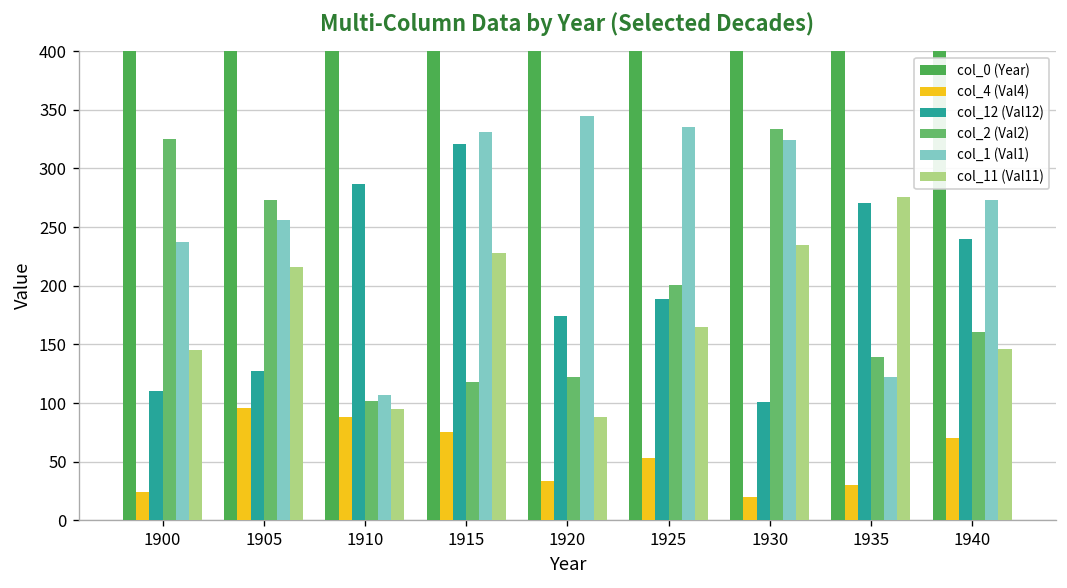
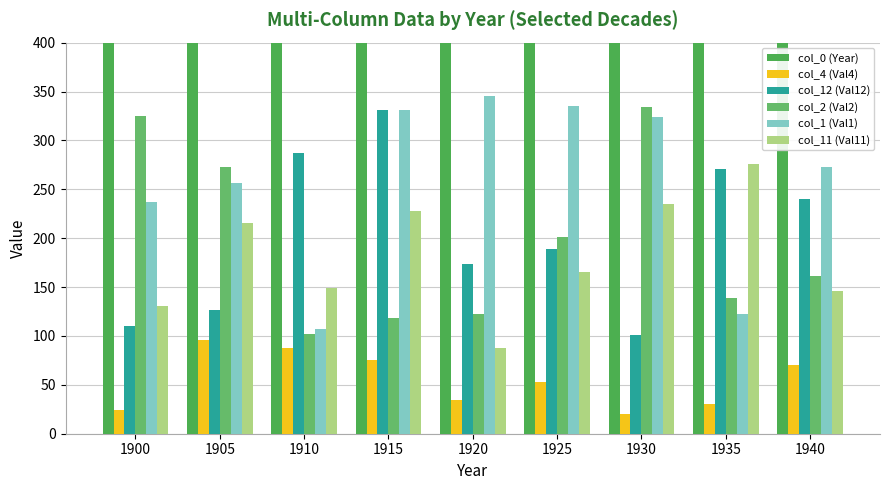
col_11 (Val11), 1900: 150 -> 130
col_11 (Val11), 1910: 100 -> 150
col_12 (Val12), 1915: 320 -> 330
